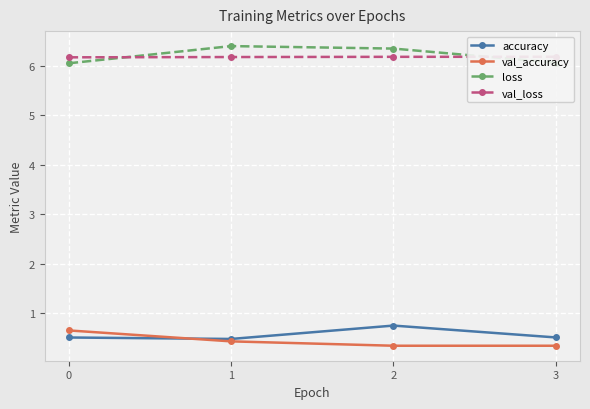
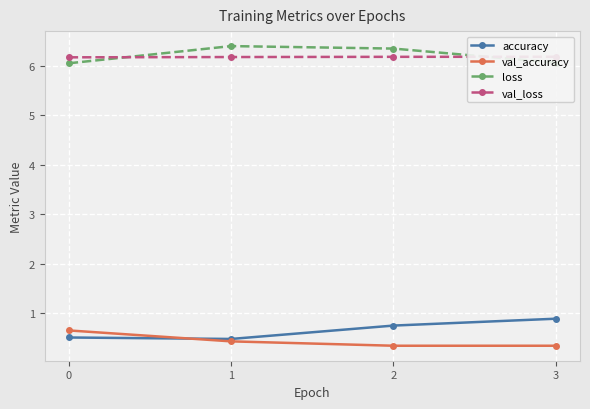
accuracy, 3: 0.5 -> 0.9
